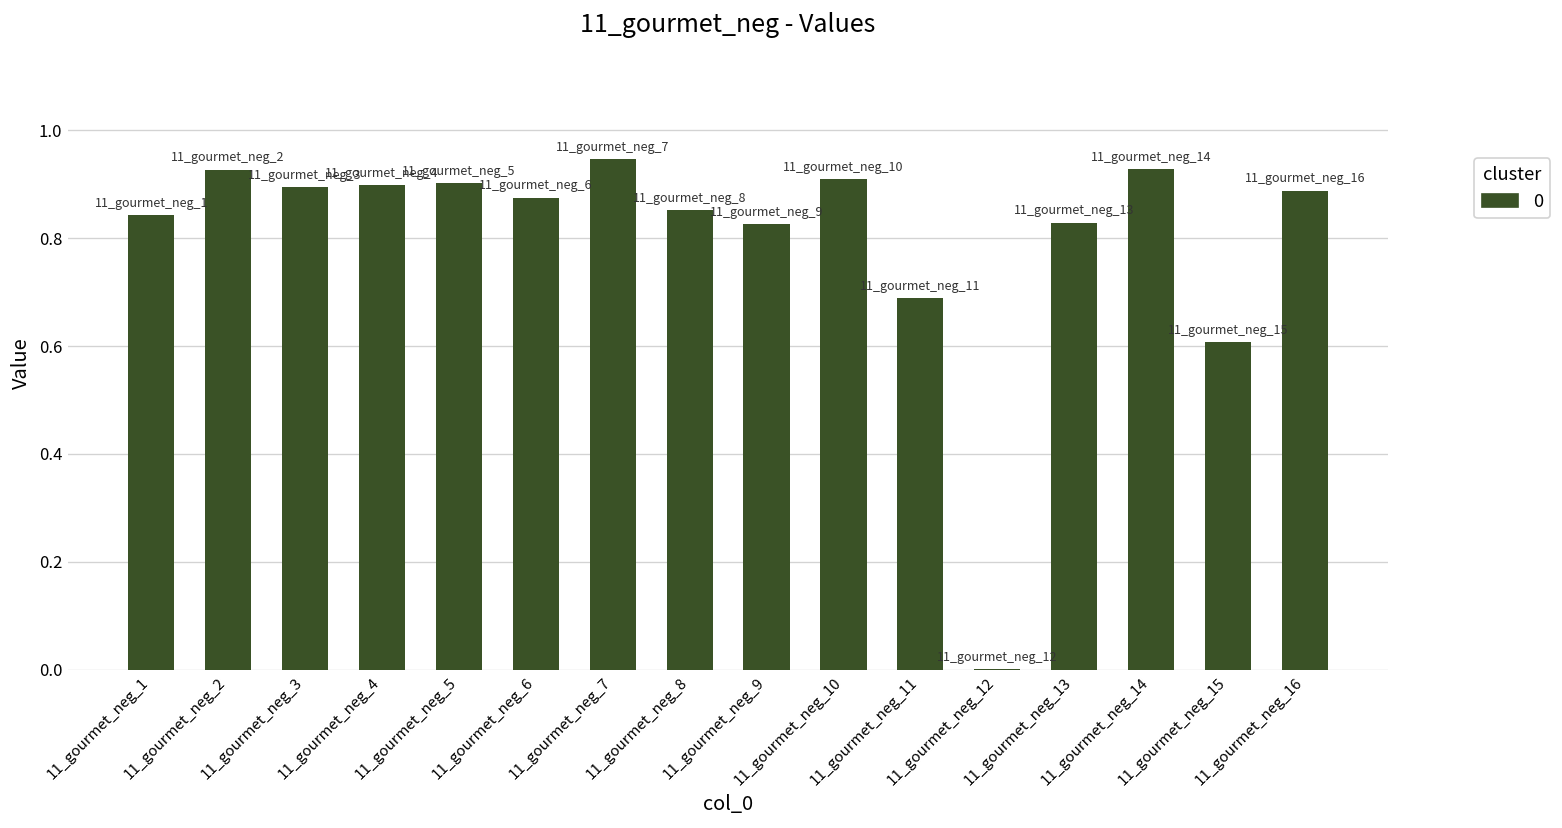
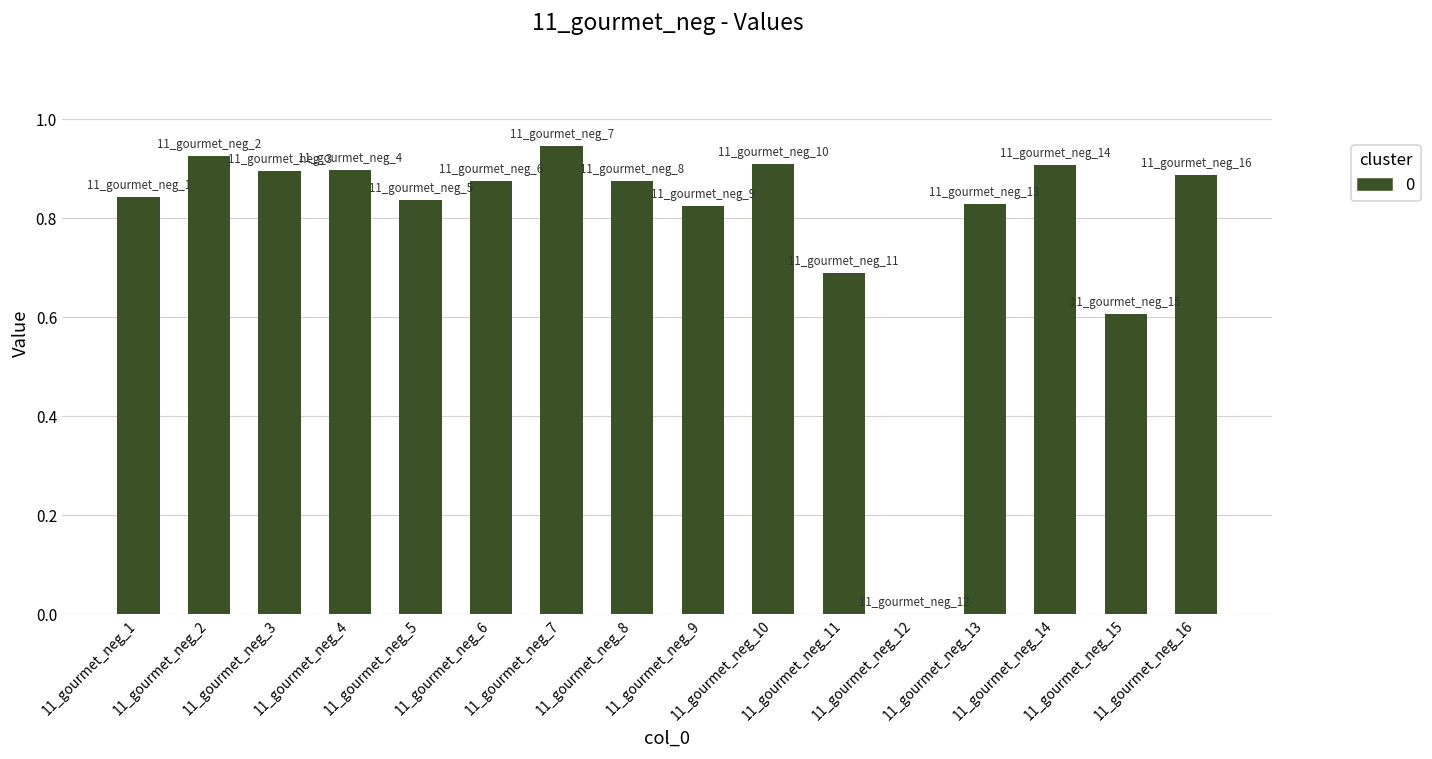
11_gourmet_neg_5: 0.90 -> 0.84
11_gourmet_neg_8: 0.85 -> 0.88
11_gourmet_neg_14: 0.93 -> 0.91
